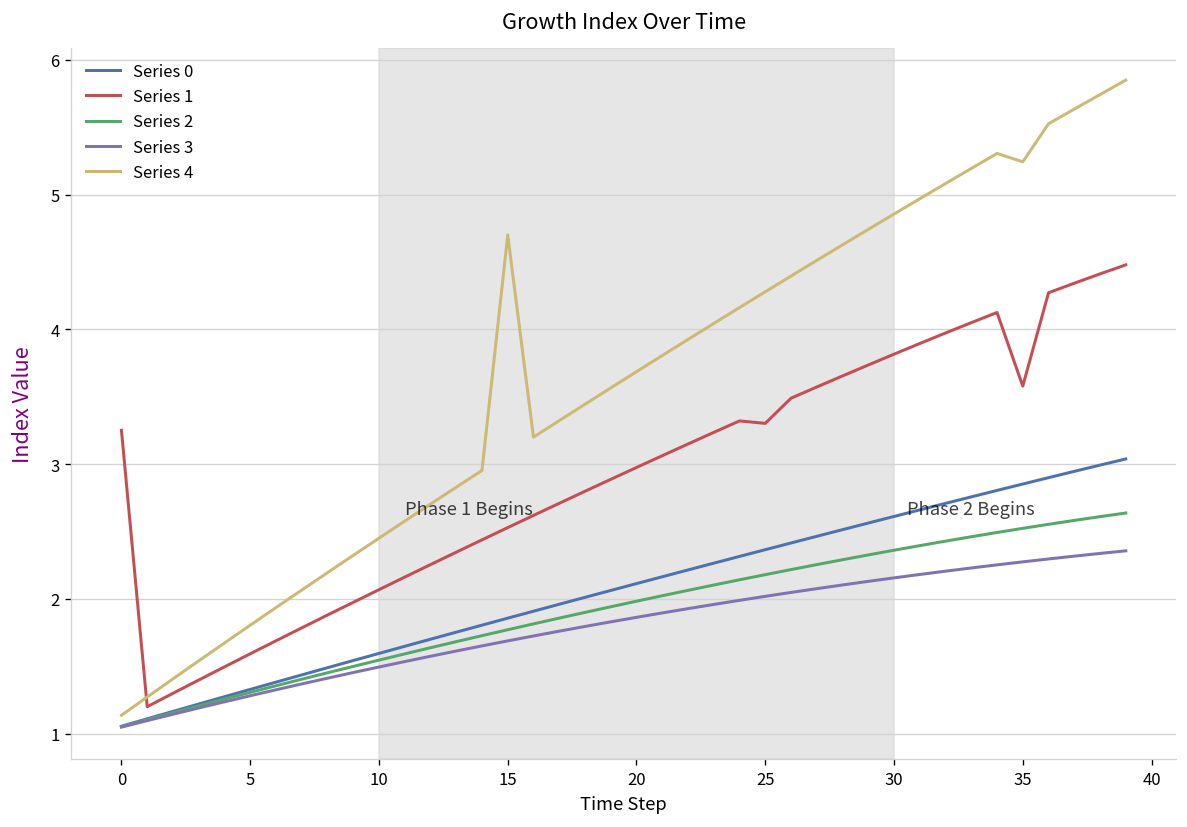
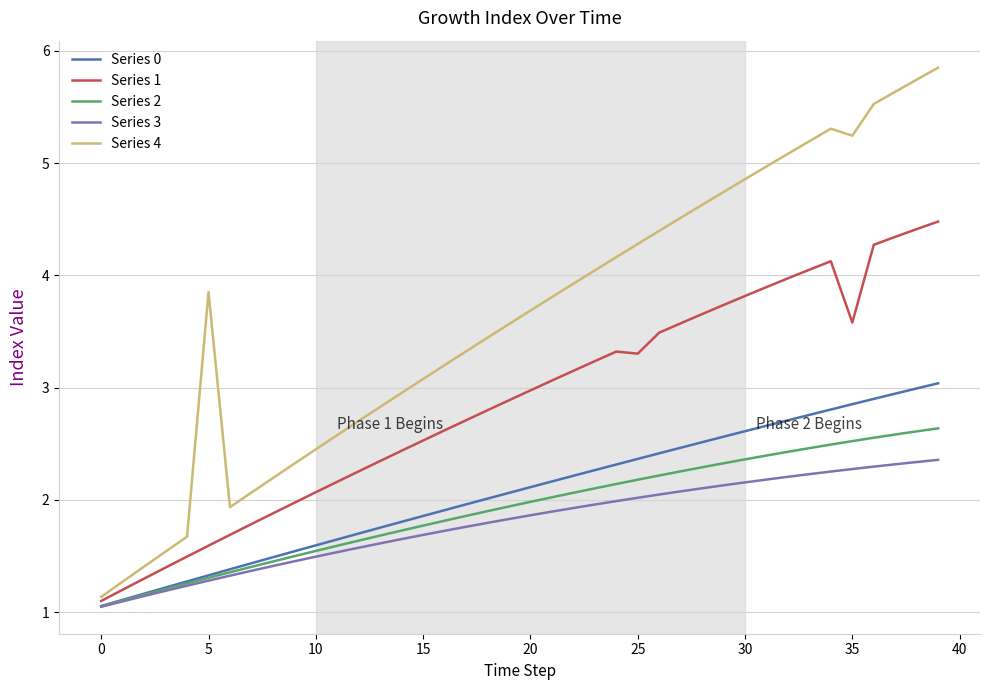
Series 1, 0: 3.25 -> 1.10
Series 4, 5: 1.80 -> 3.85
Series 4, 15: 4.70 -> 3.08
